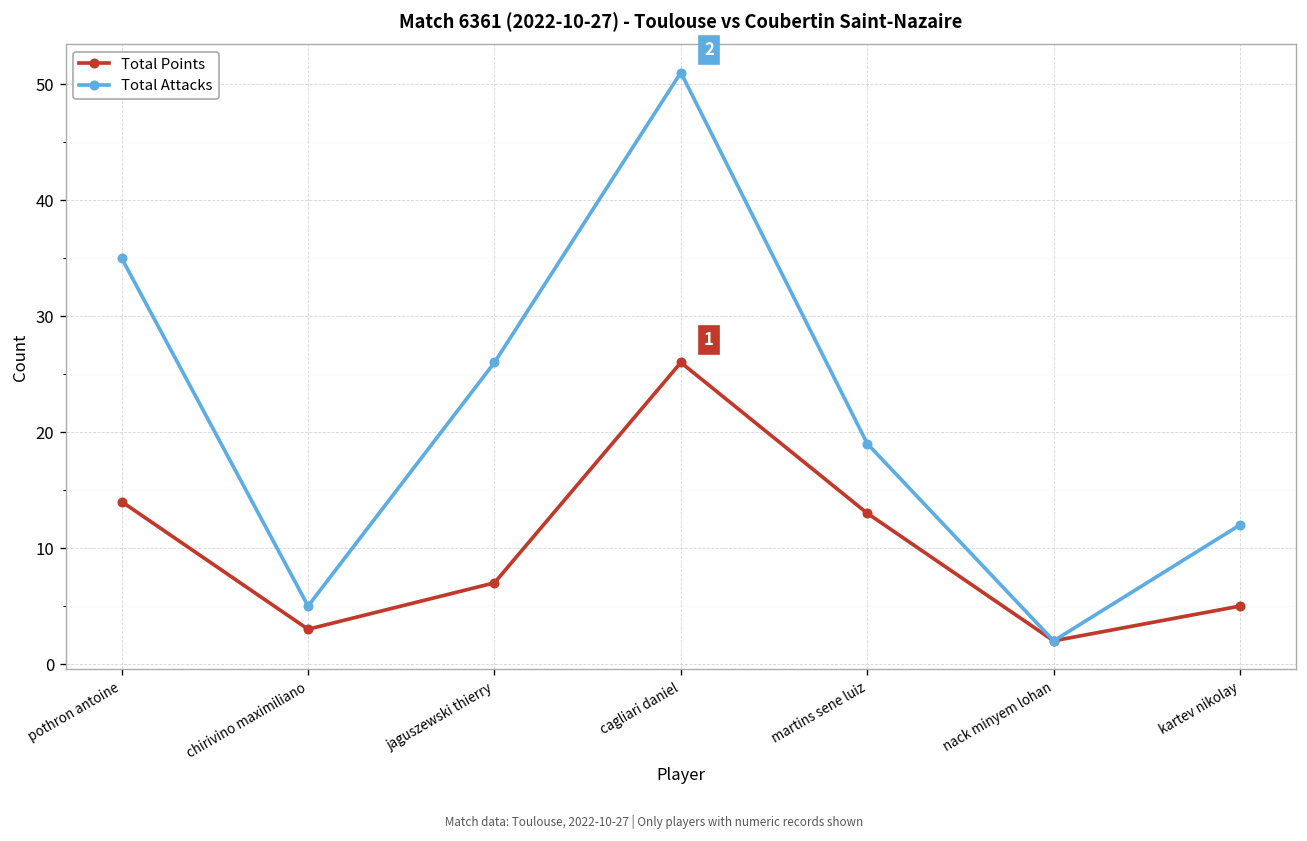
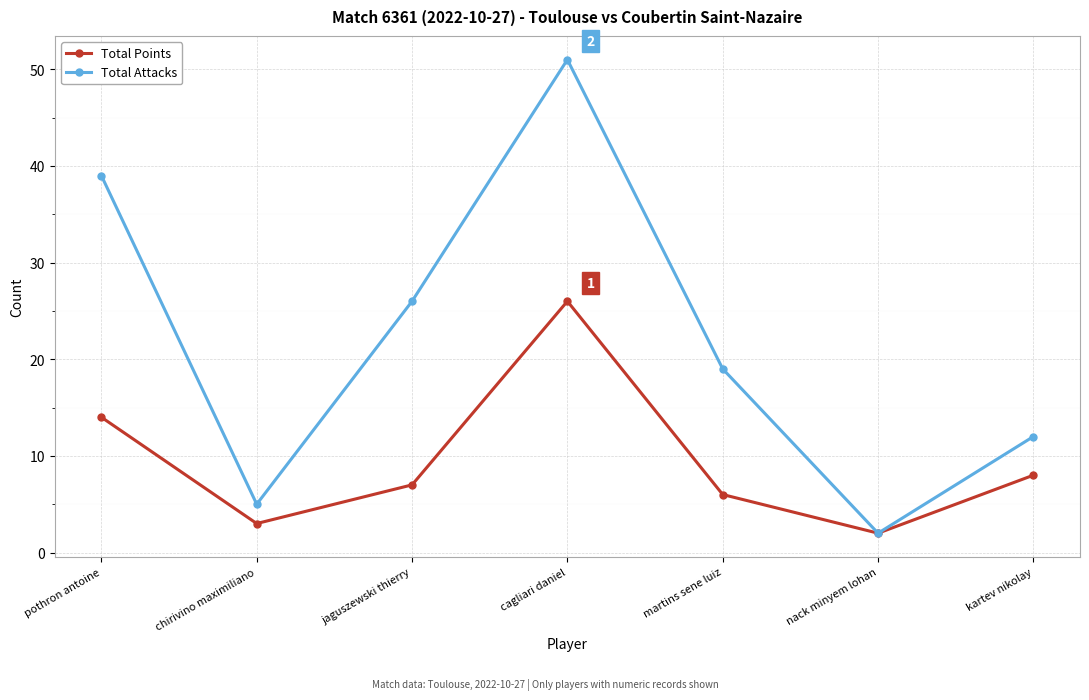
Total Attacks, pothron antoine: 35 -> 39
Total Points, martins sene luiz: 13 -> 6
Total Points, kartev nikolay: 5 -> 8
